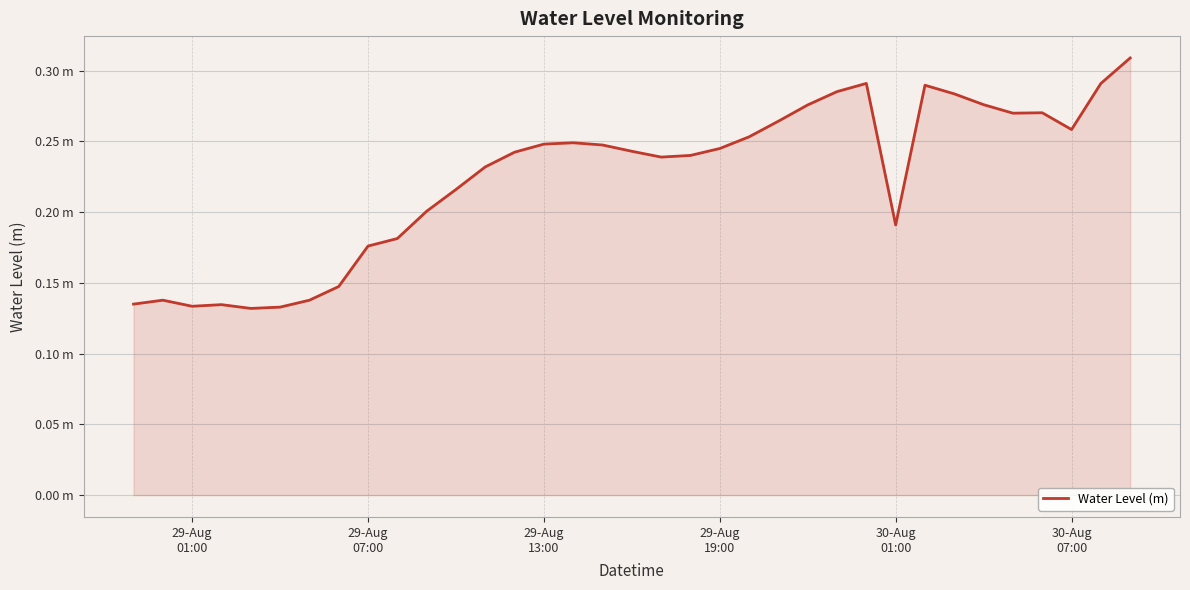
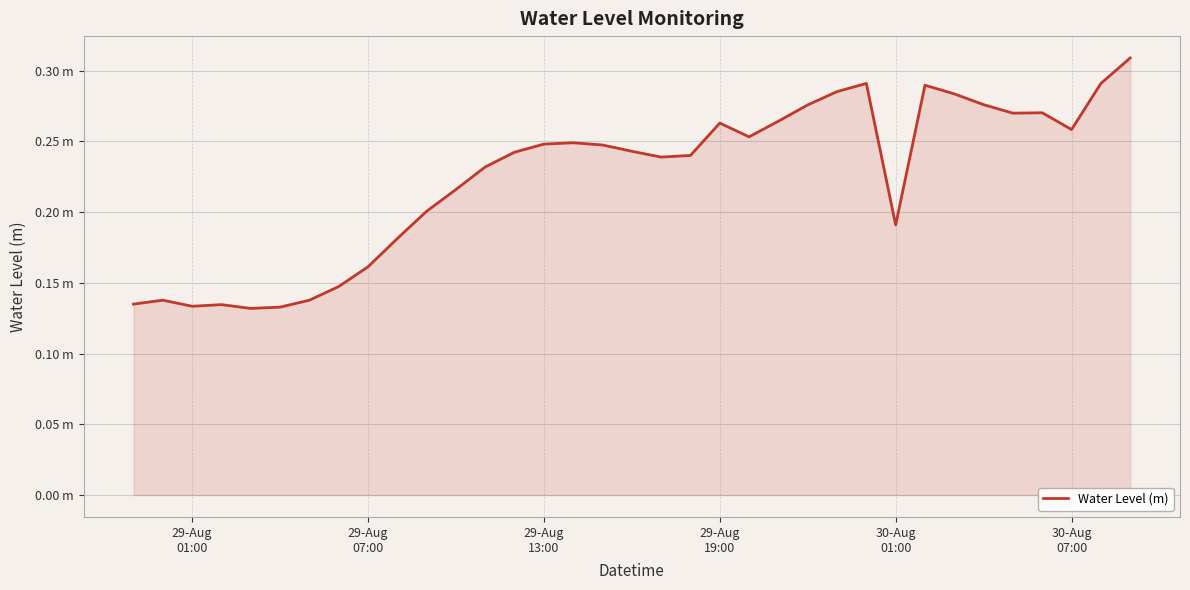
29-Aug 07:00: 0.176 m -> 0.161 m
29-Aug 19:00: 0.245 m -> 0.263 m
